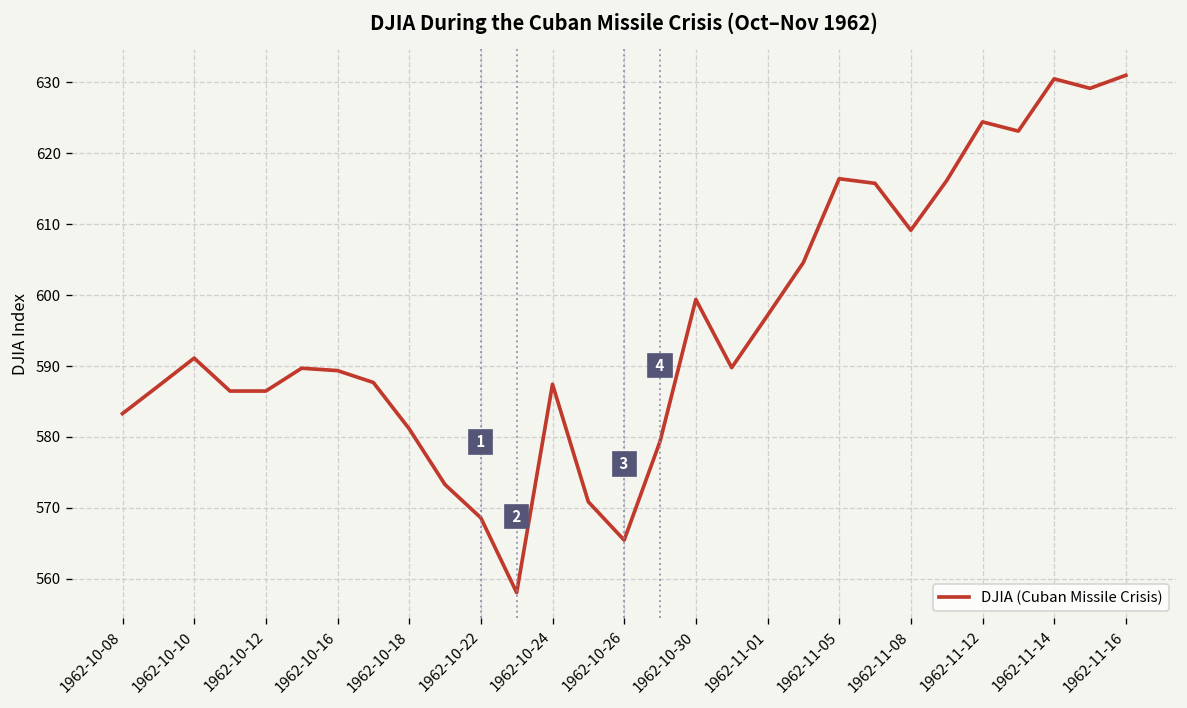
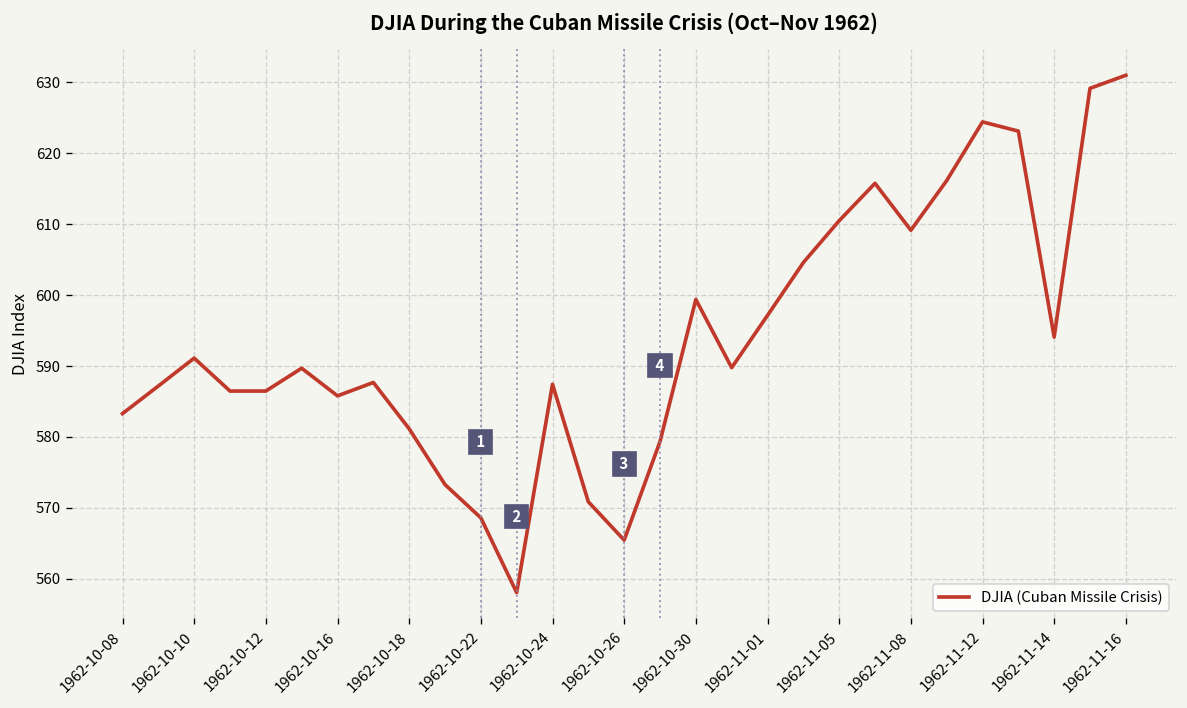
1962-10-16: 589 -> 586
1962-11-05: 616 -> 610
1962-11-14: 630 -> 594
